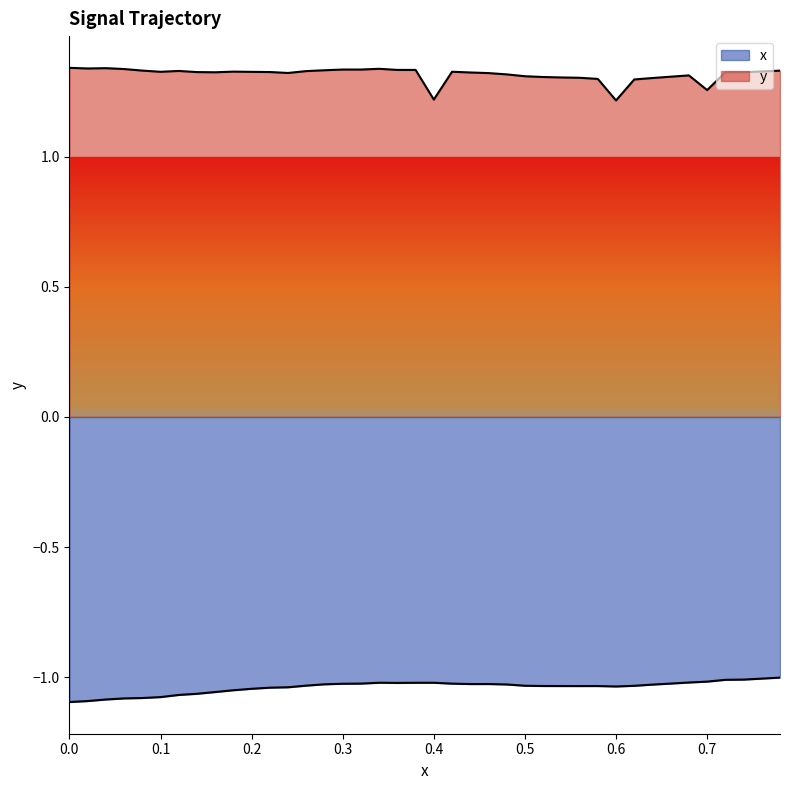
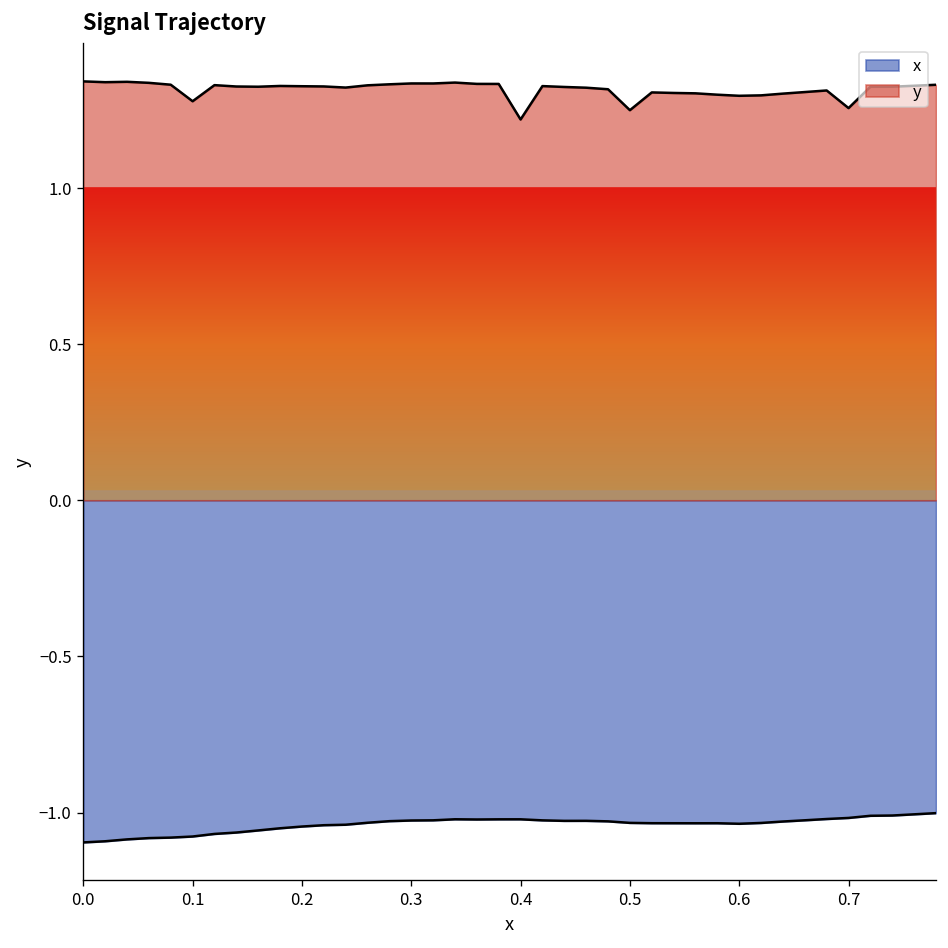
y, 0.1: 1.33 -> 1.28
y, 0.5: 1.31 -> 1.25
y, 0.6: 1.22 -> 1.30
